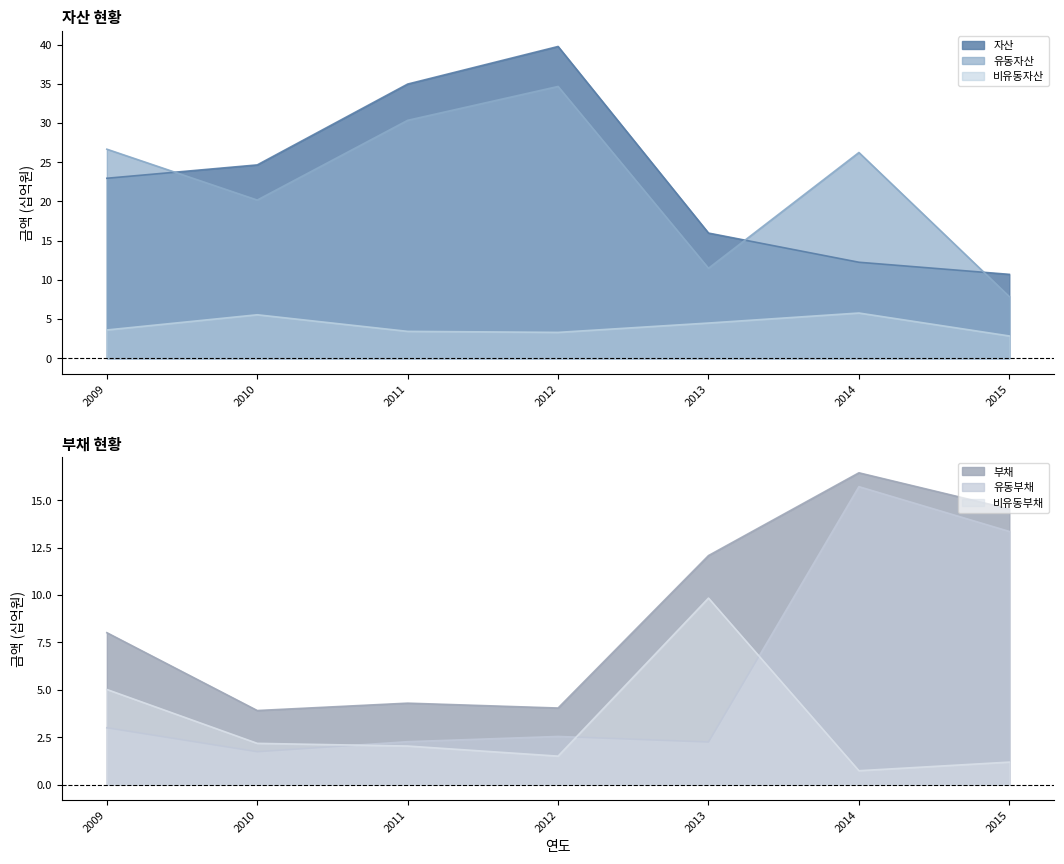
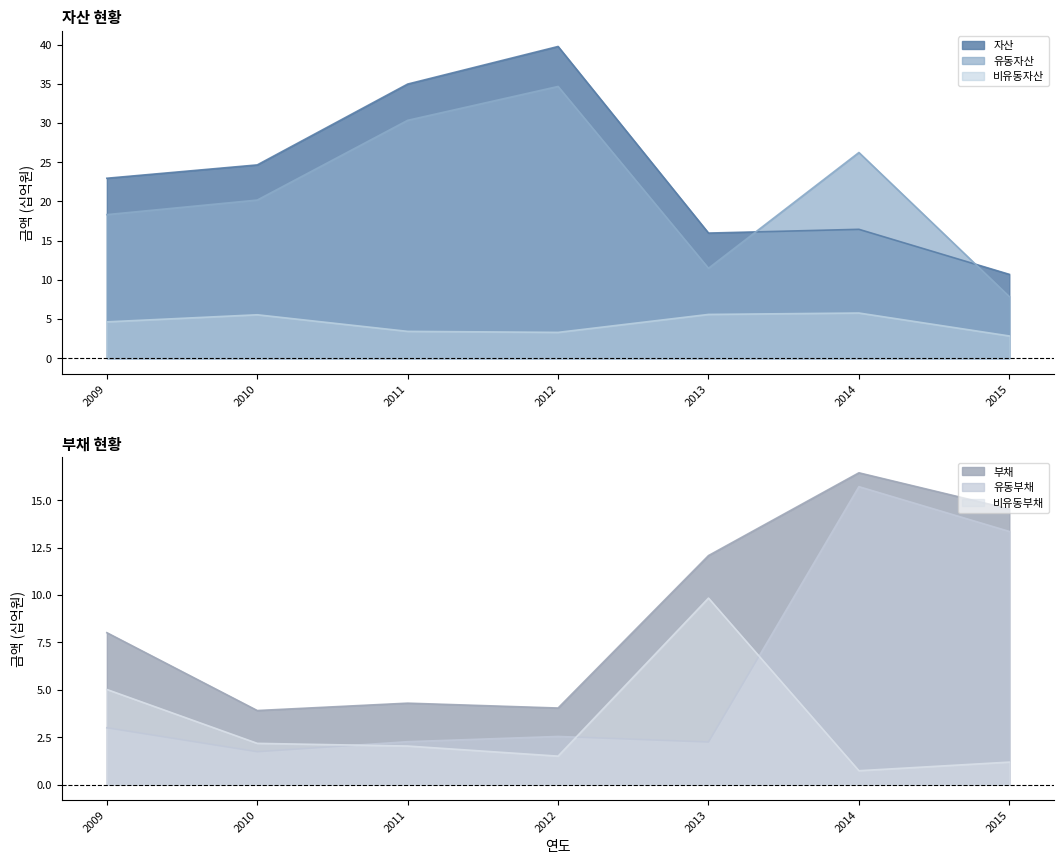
자산 현황, 유동자산, 2009: 27 -> 18
자산 현황, 비유동자산, 2009: 4 -> 5
자산 현황, 비유동자산, 2013: 4 -> 6
자산 현황, 자산, 2014: 12 -> 16
